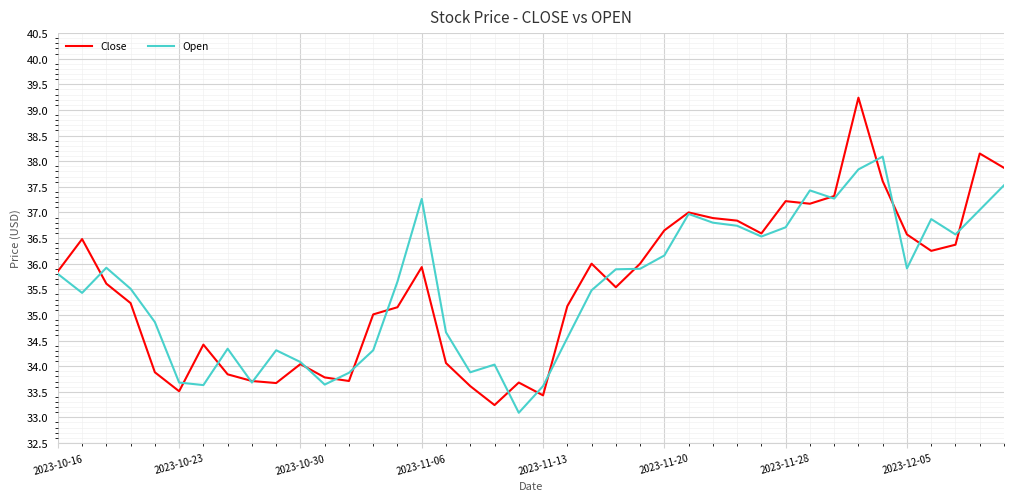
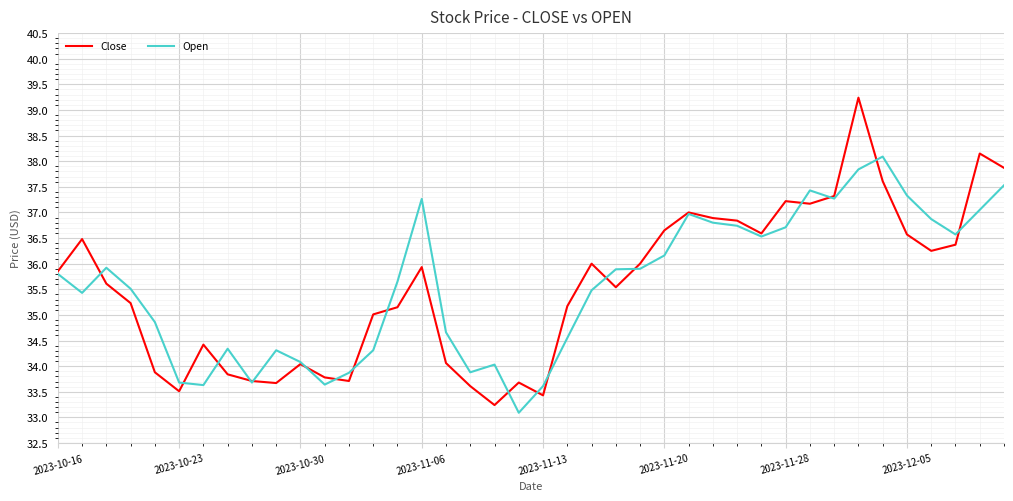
Open, 2023-12-05: 35.9 -> 37.3
